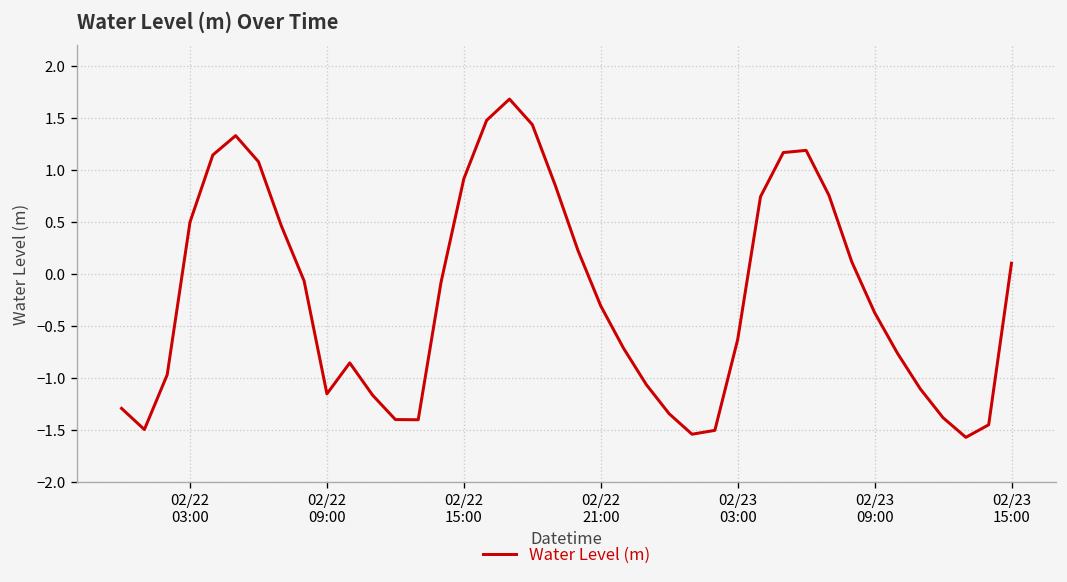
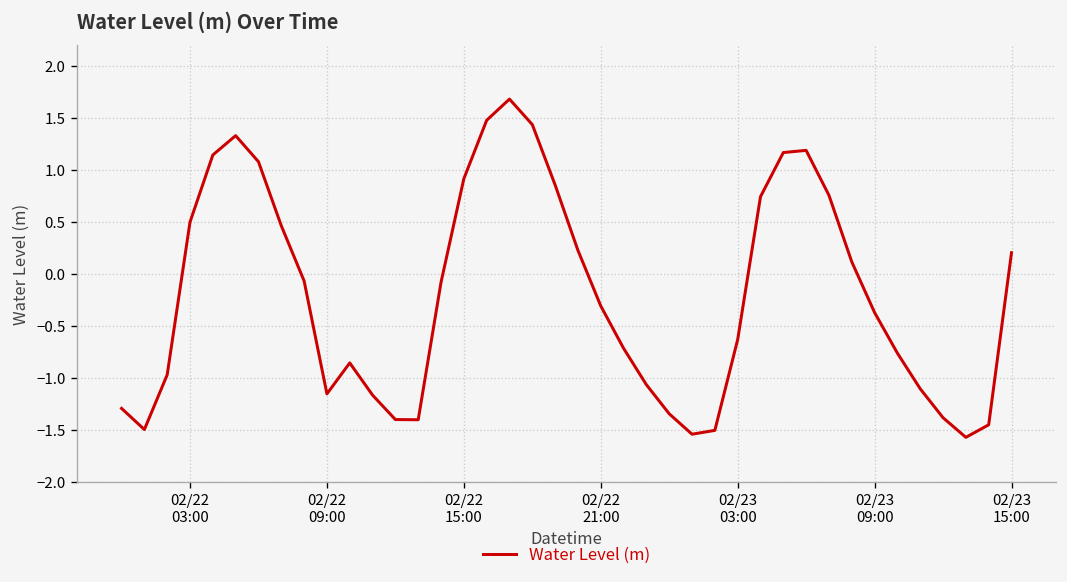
02/23 15:00: 0.1 -> 0.2
